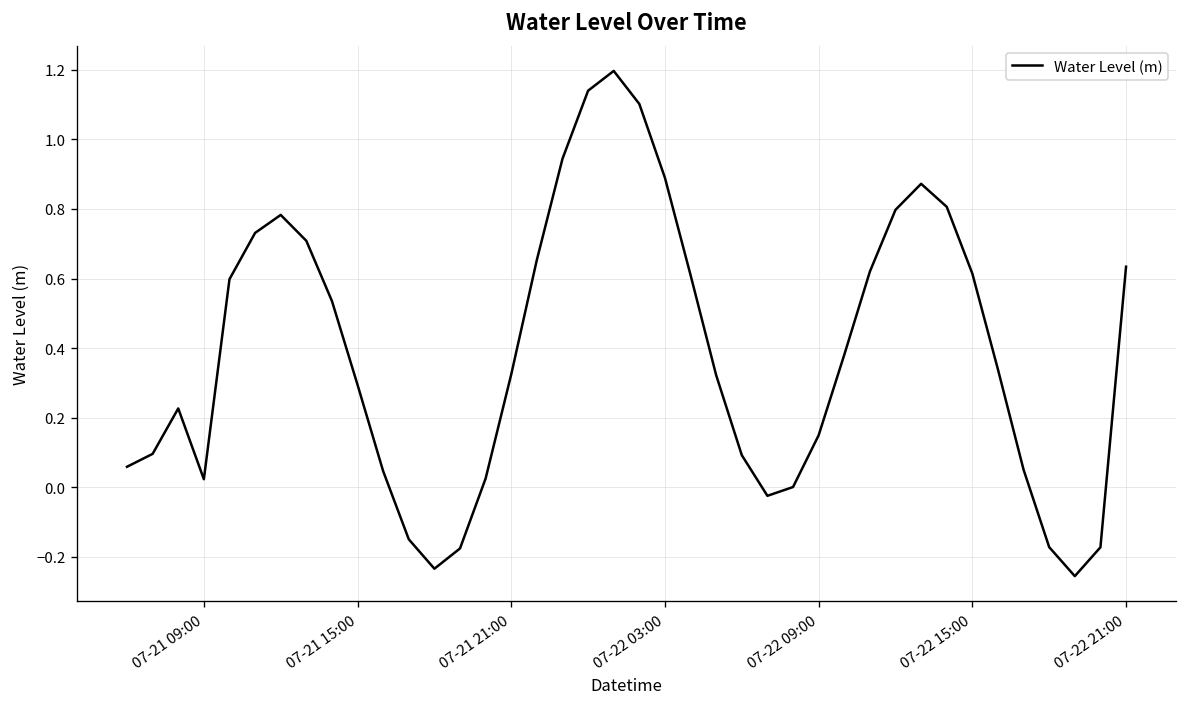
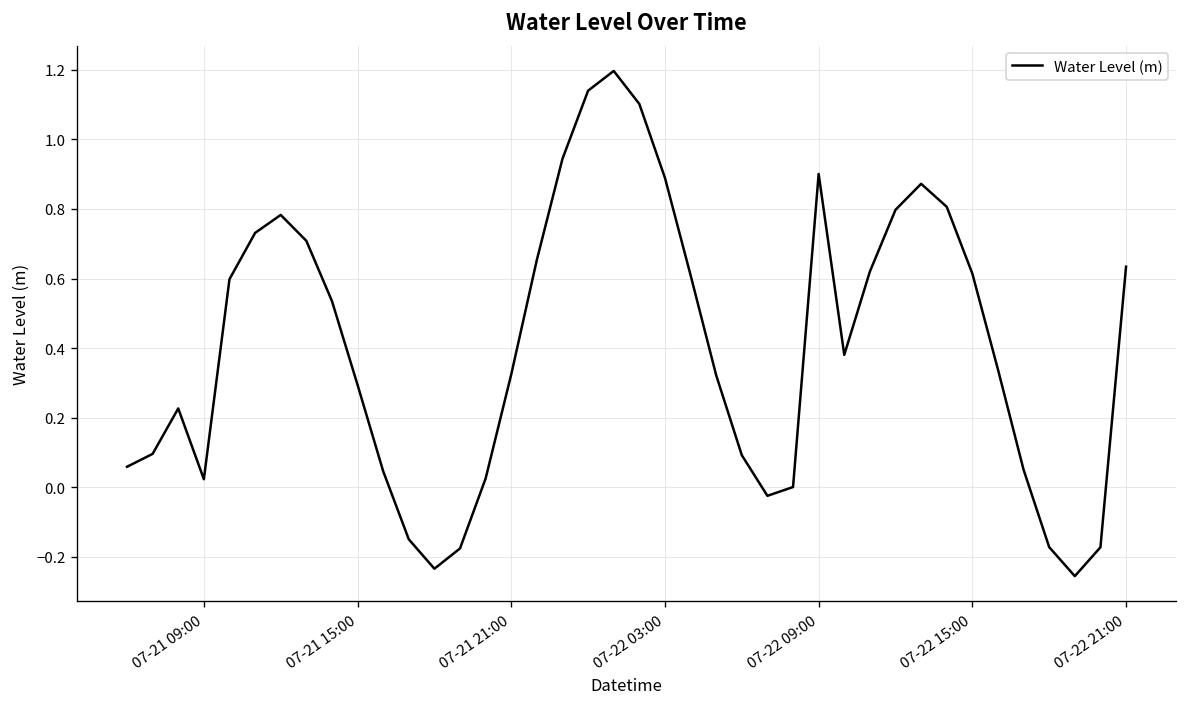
07-22 09:00: 0.15 -> 0.90
